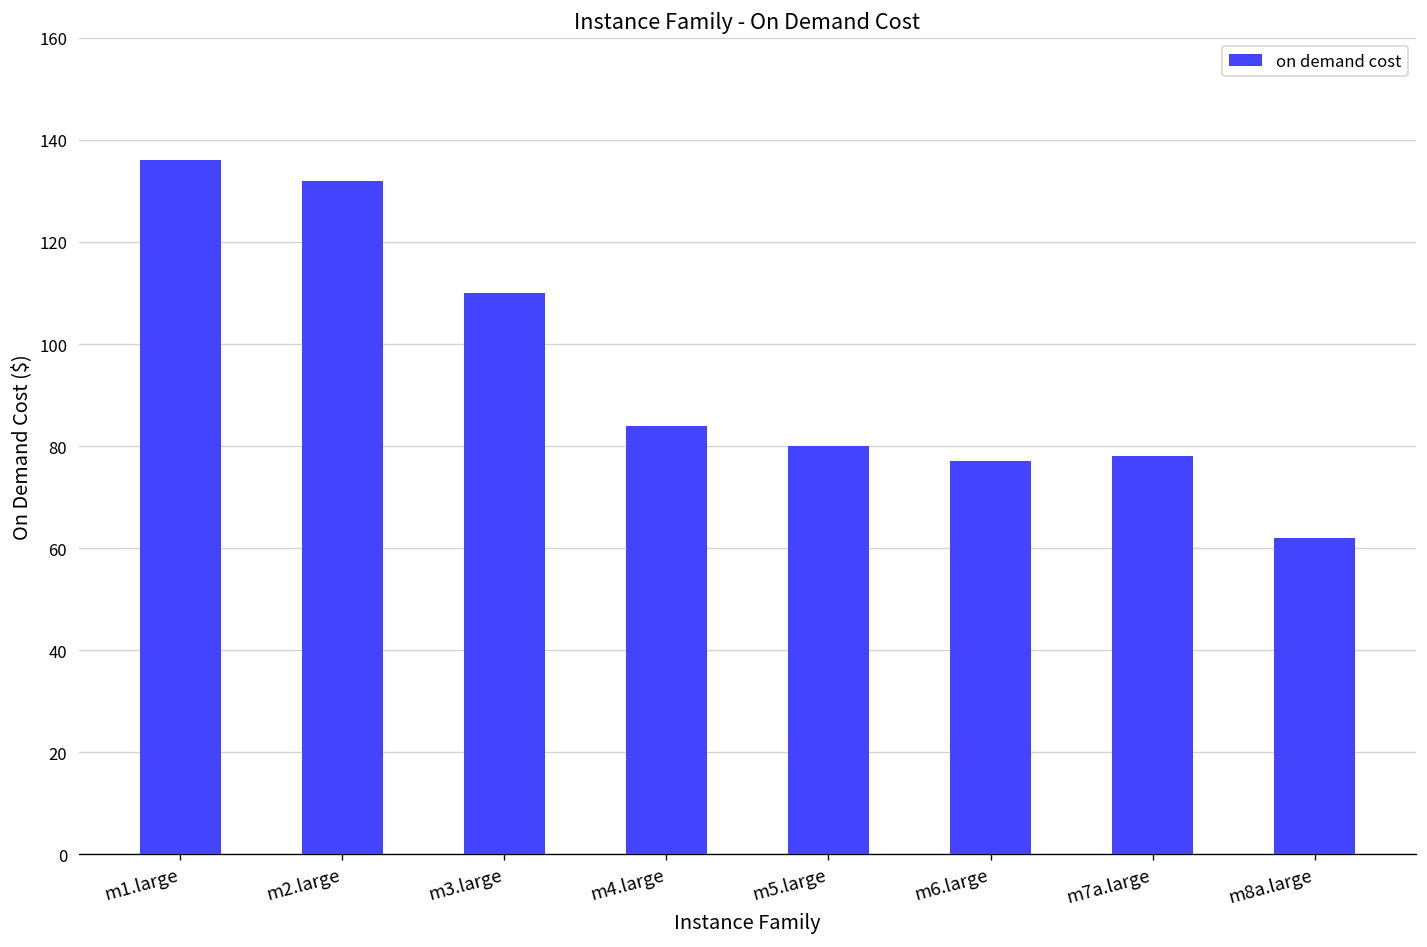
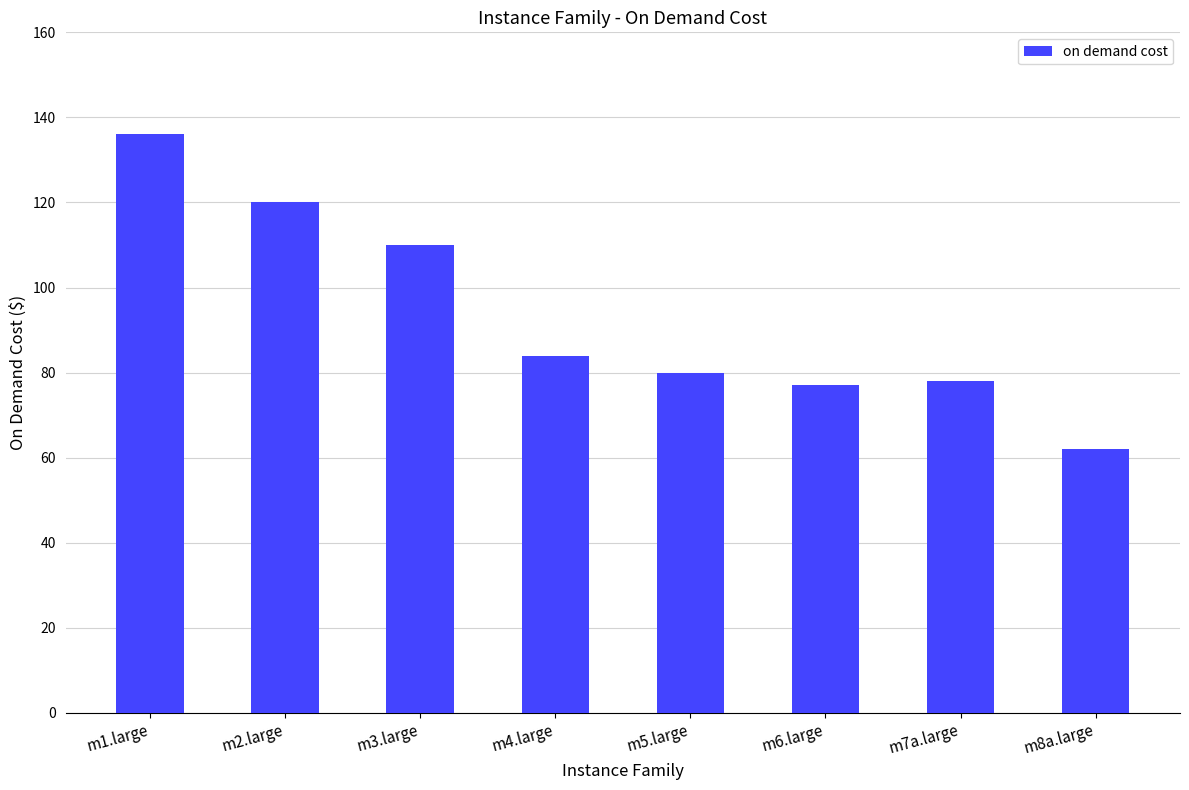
m2.large: 132 -> 120
